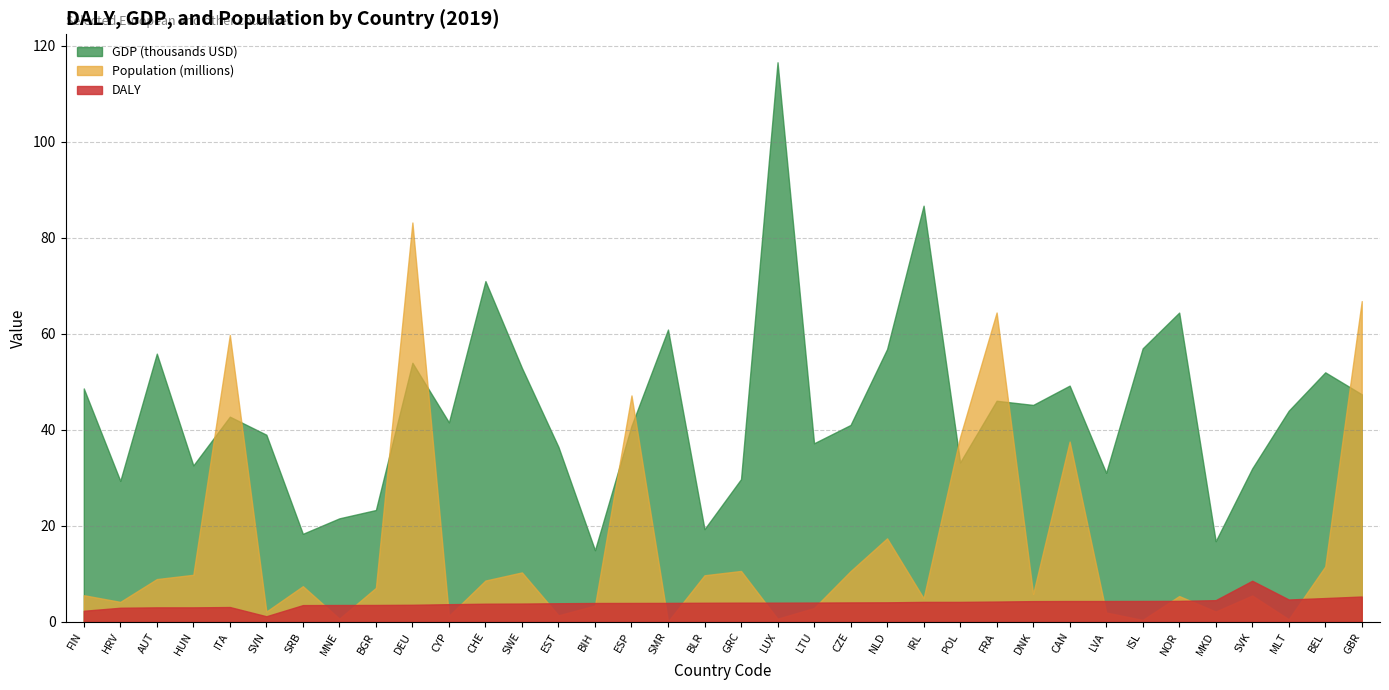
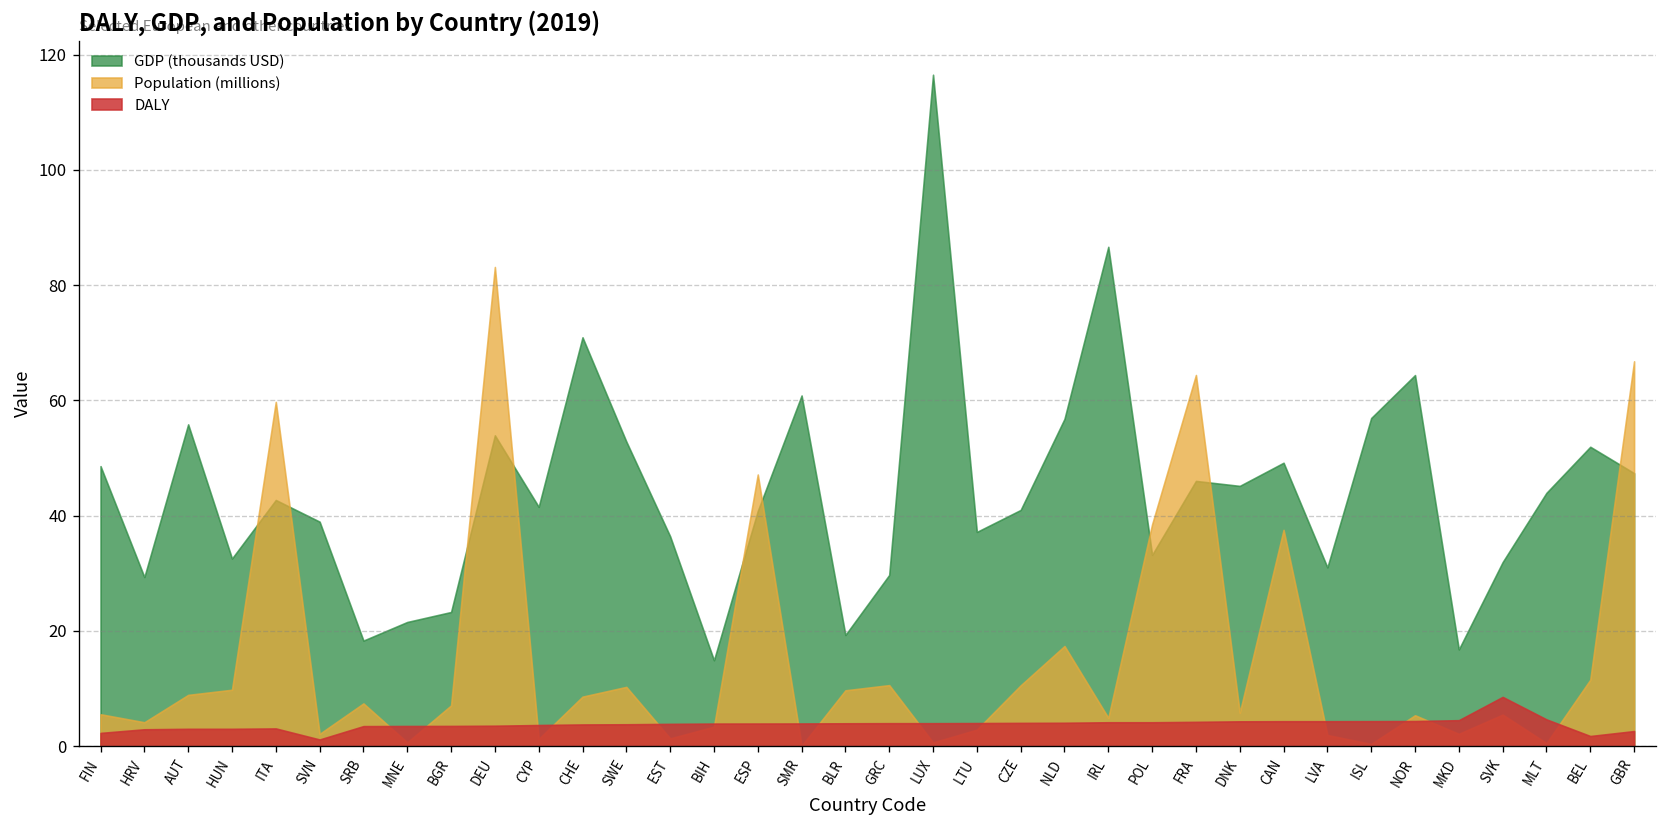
DALY, BEL: 5 -> 2
DALY, GBR: 5 -> 3
